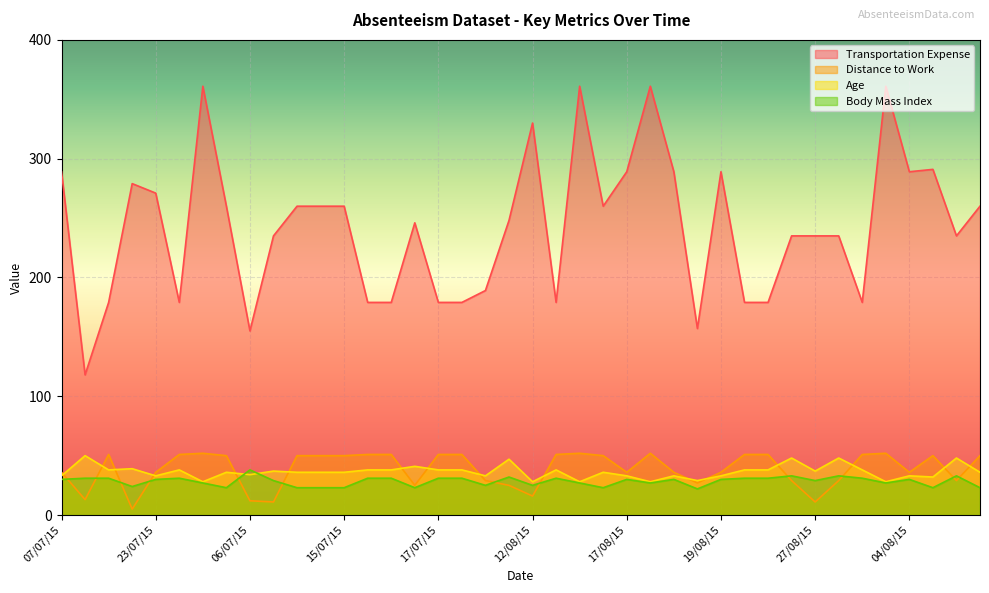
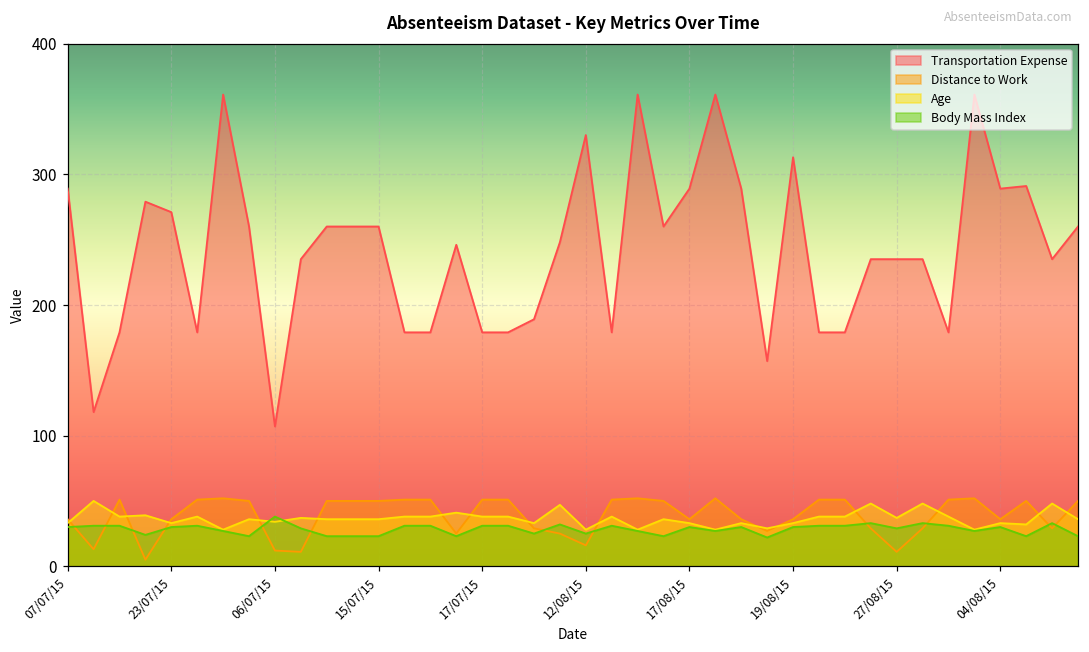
Transportation Expense, 06/07/15: 155 -> 107
Transportation Expense, 19/08/15: 289 -> 313
